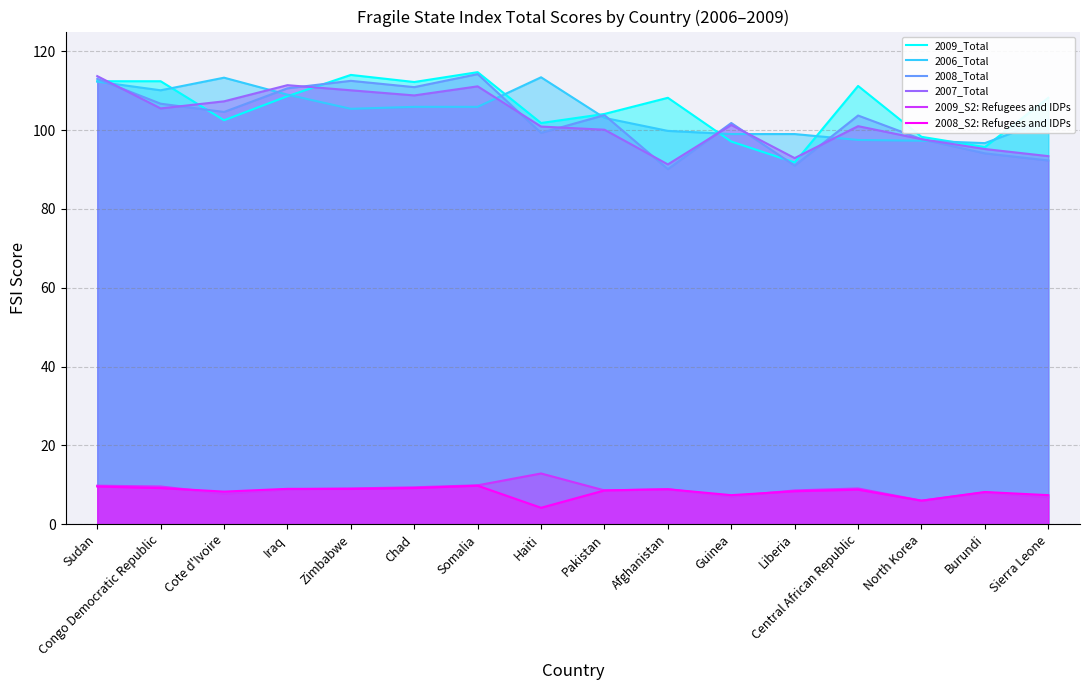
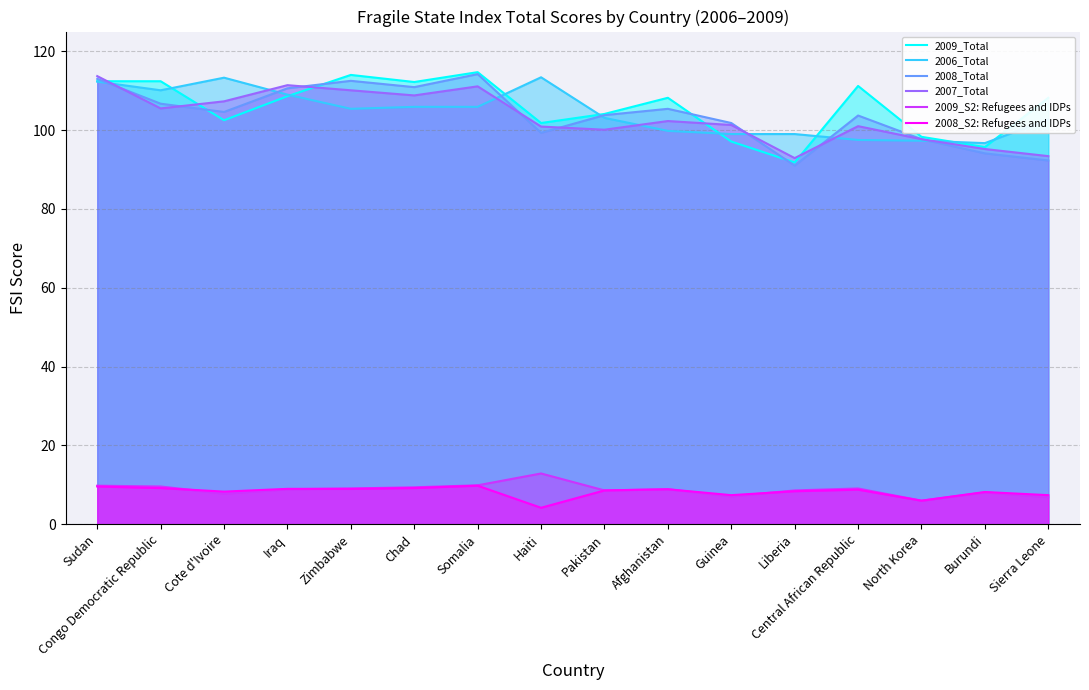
2008_Total, Afghanistan: 90 -> 105
2007_Total, Afghanistan: 91 -> 102
